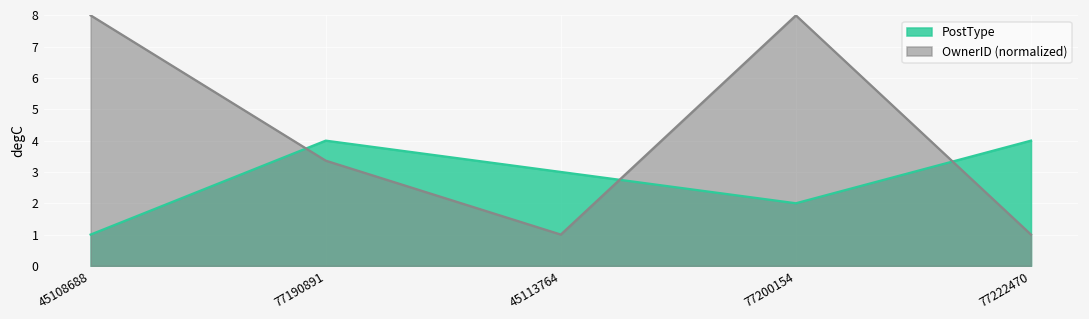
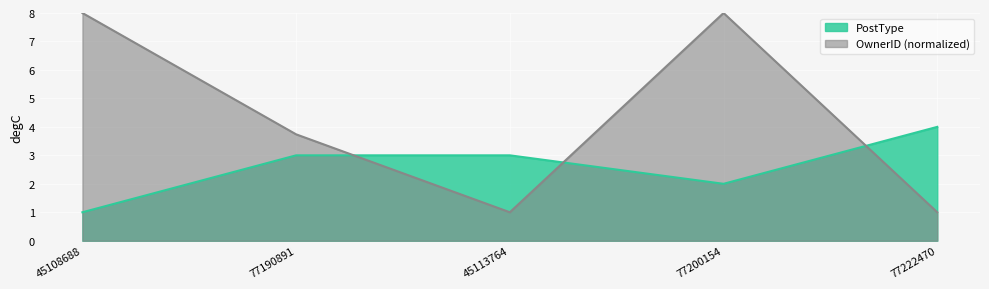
PostType, 77190891: 4 -> 3
OwnerID (normalized), 77190891: 3.4 -> 3.7
